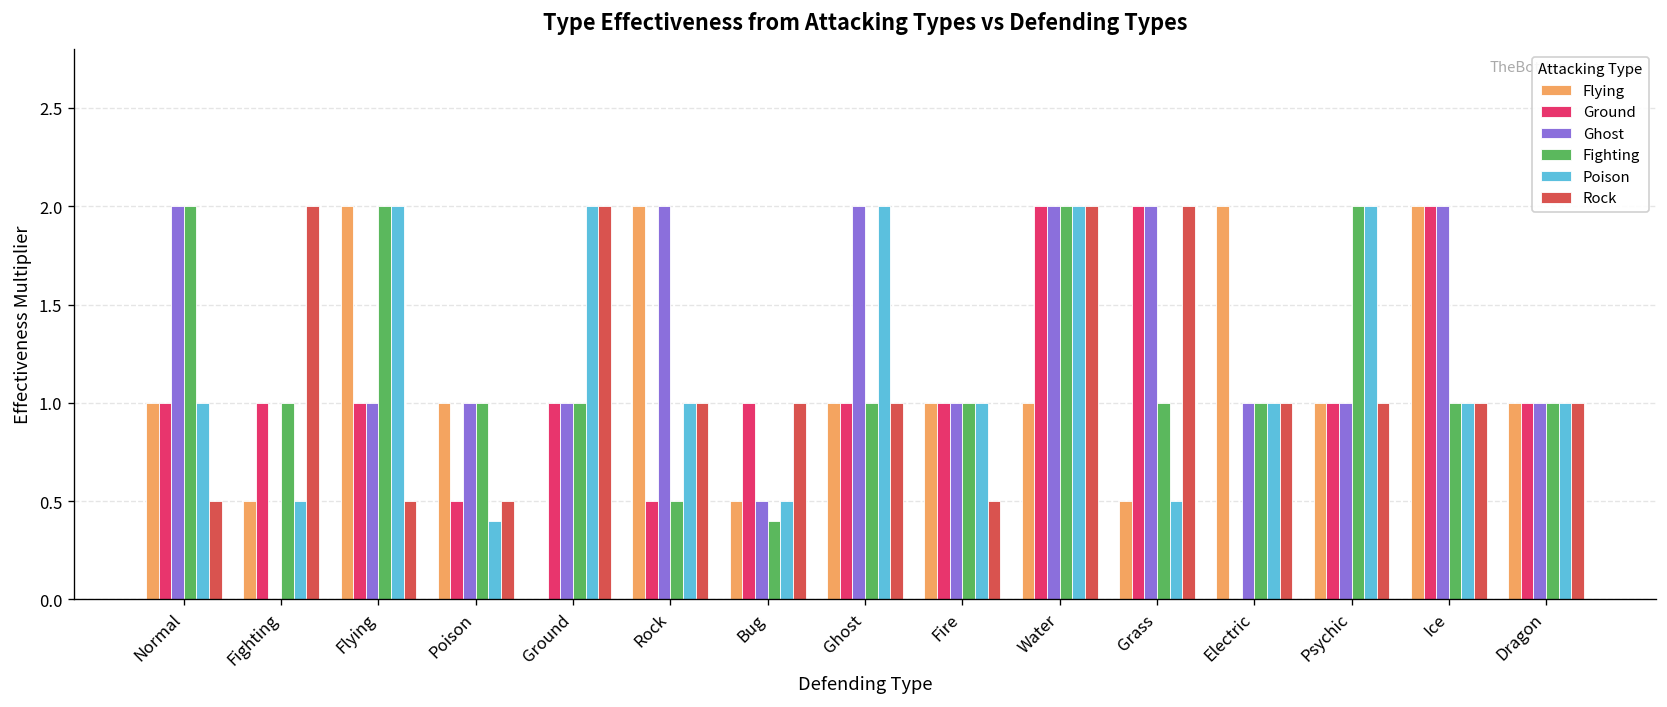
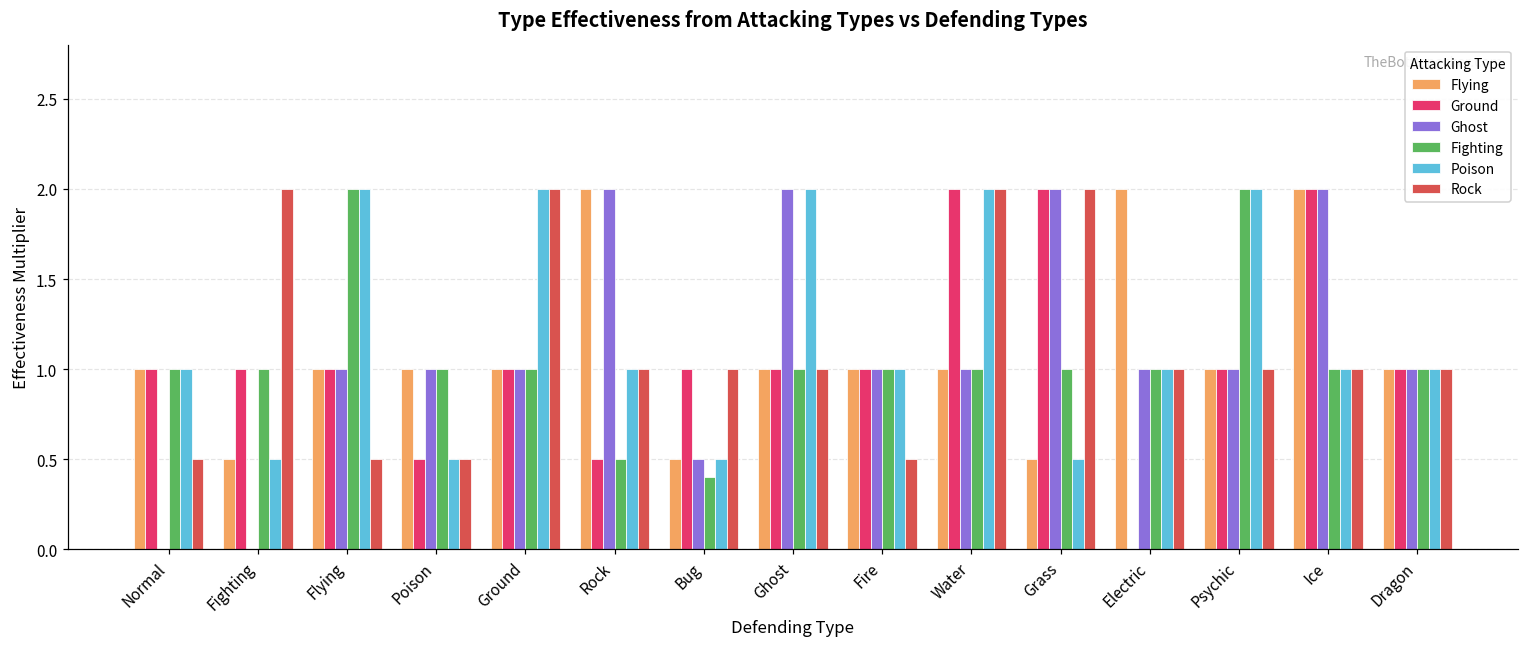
Ghost, Normal: 2 -> 0
Fighting, Normal: 2 -> 1
Flying, Flying: 2 -> 1
Poison, Poison: 0.4 -> 0.5
Flying, Ground: 0 -> 1
Ghost, Water: 2 -> 1
Fighting, Water: 2 -> 1
